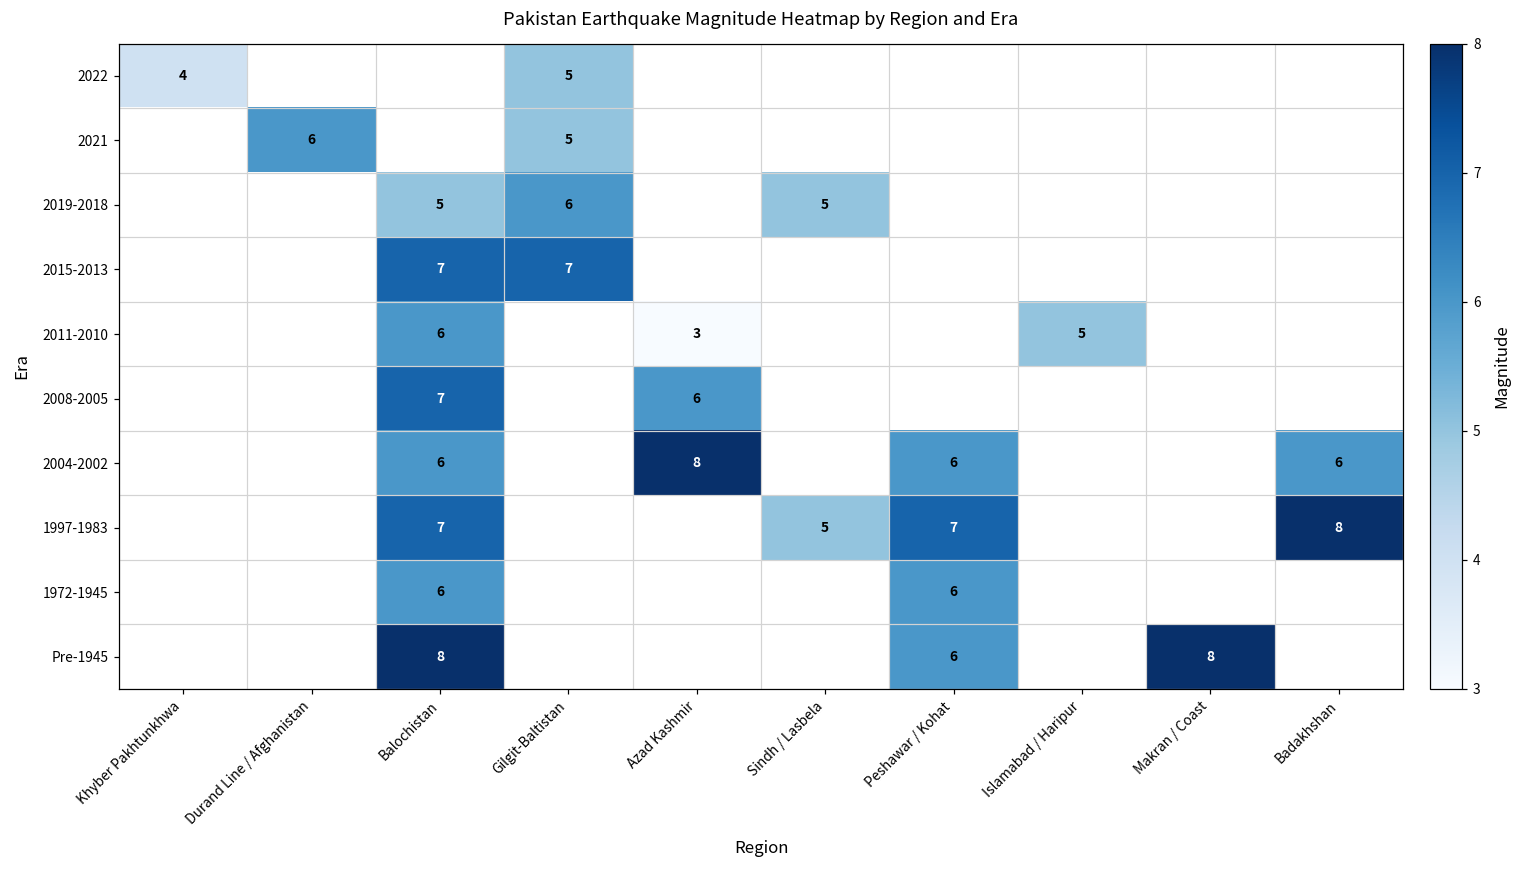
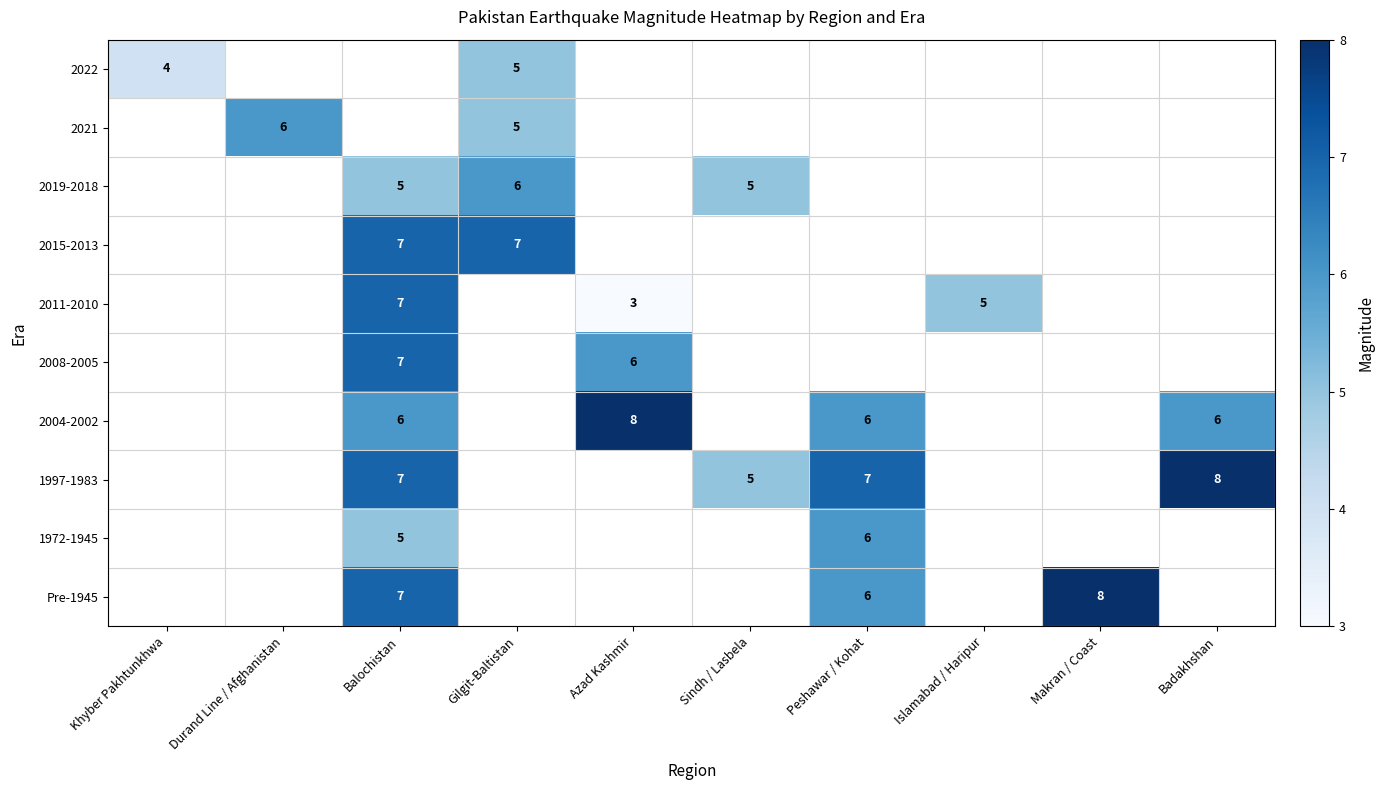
2011-2010, Balochistan: 6 -> 7
1972-1945, Balochistan: 6 -> 5
Pre-1945, Balochistan: 8 -> 7
